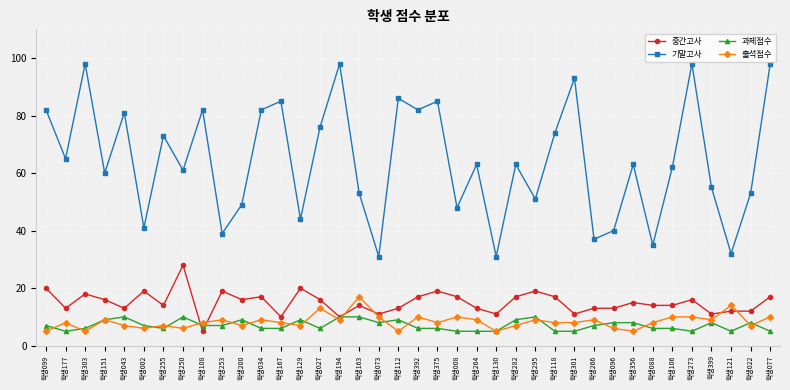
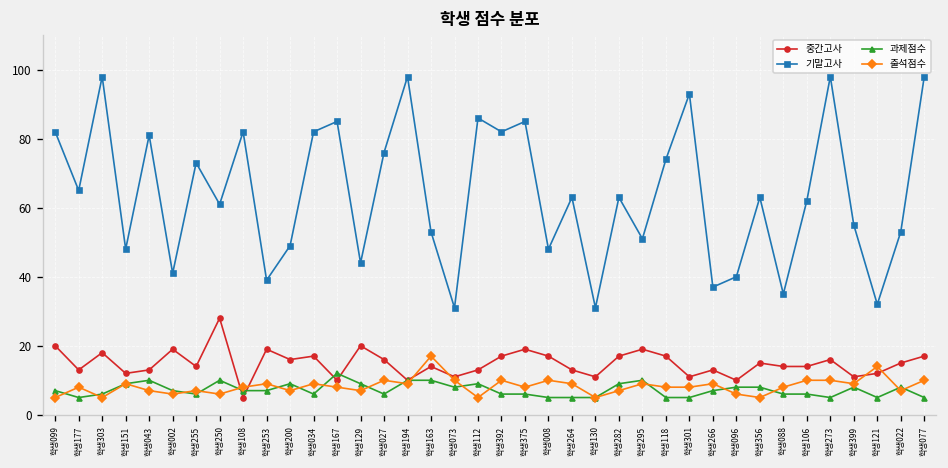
중간고사, 학생151: 16 -> 12
기말고사, 학생151: 60 -> 48
과제점수, 학생167: 6 -> 12
출석점수, 학생027: 13 -> 10
중간고사, 학생096: 13 -> 10
중간고사, 학생022: 12 -> 15
